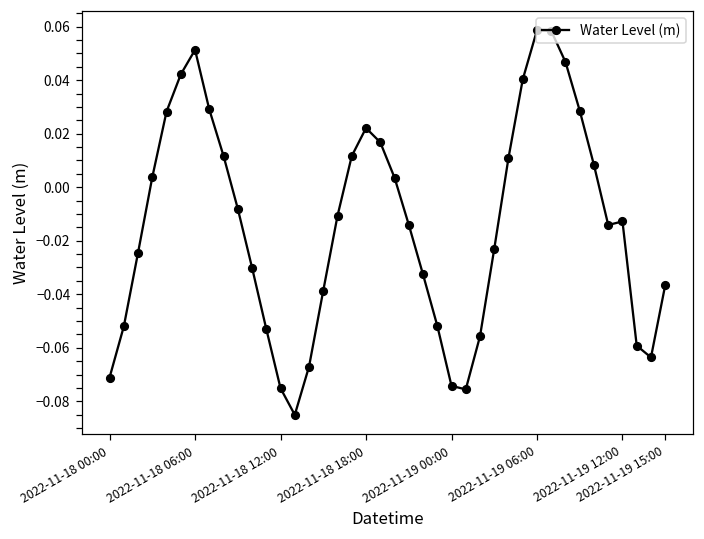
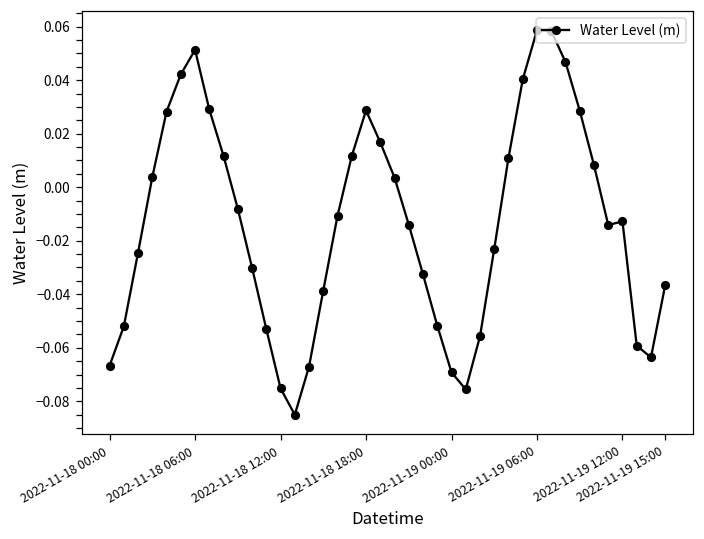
2022-11-18 00:00: -0.071 -> -0.067
2022-11-18 18:00: 0.022 -> 0.029
2022-11-19 00:00: -0.074 -> -0.069
